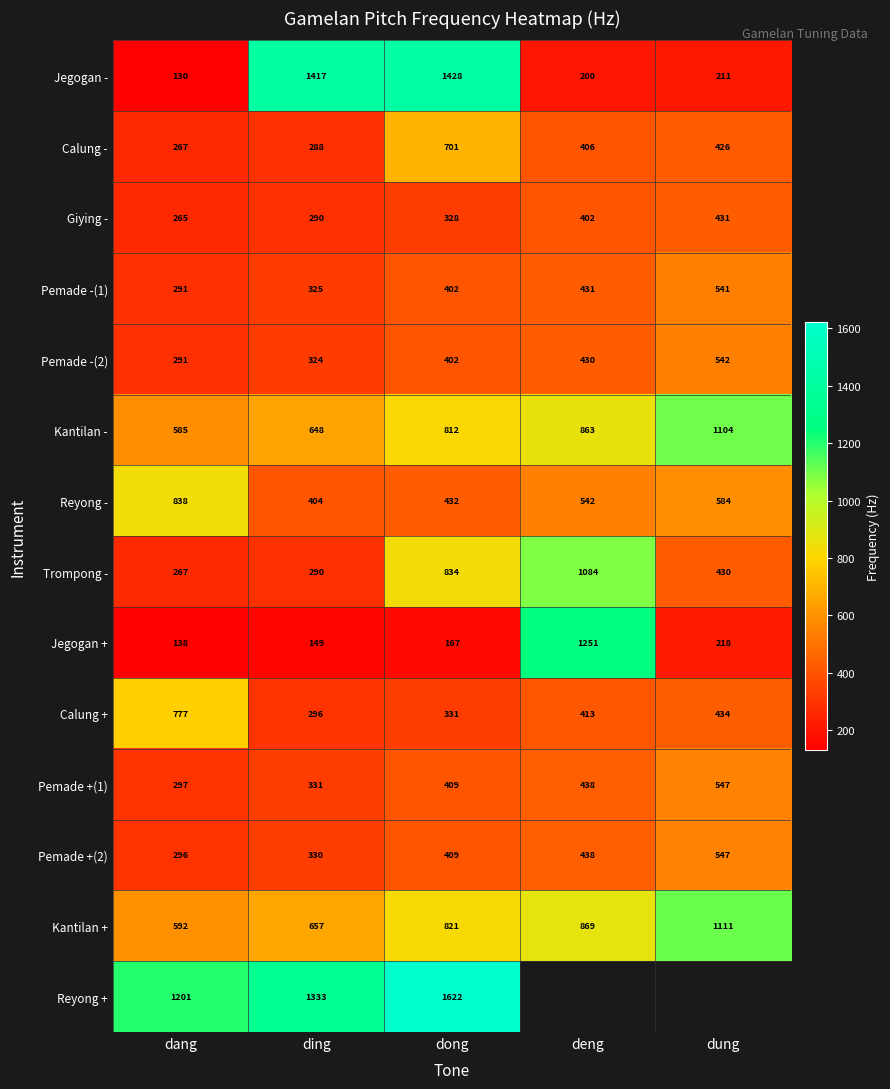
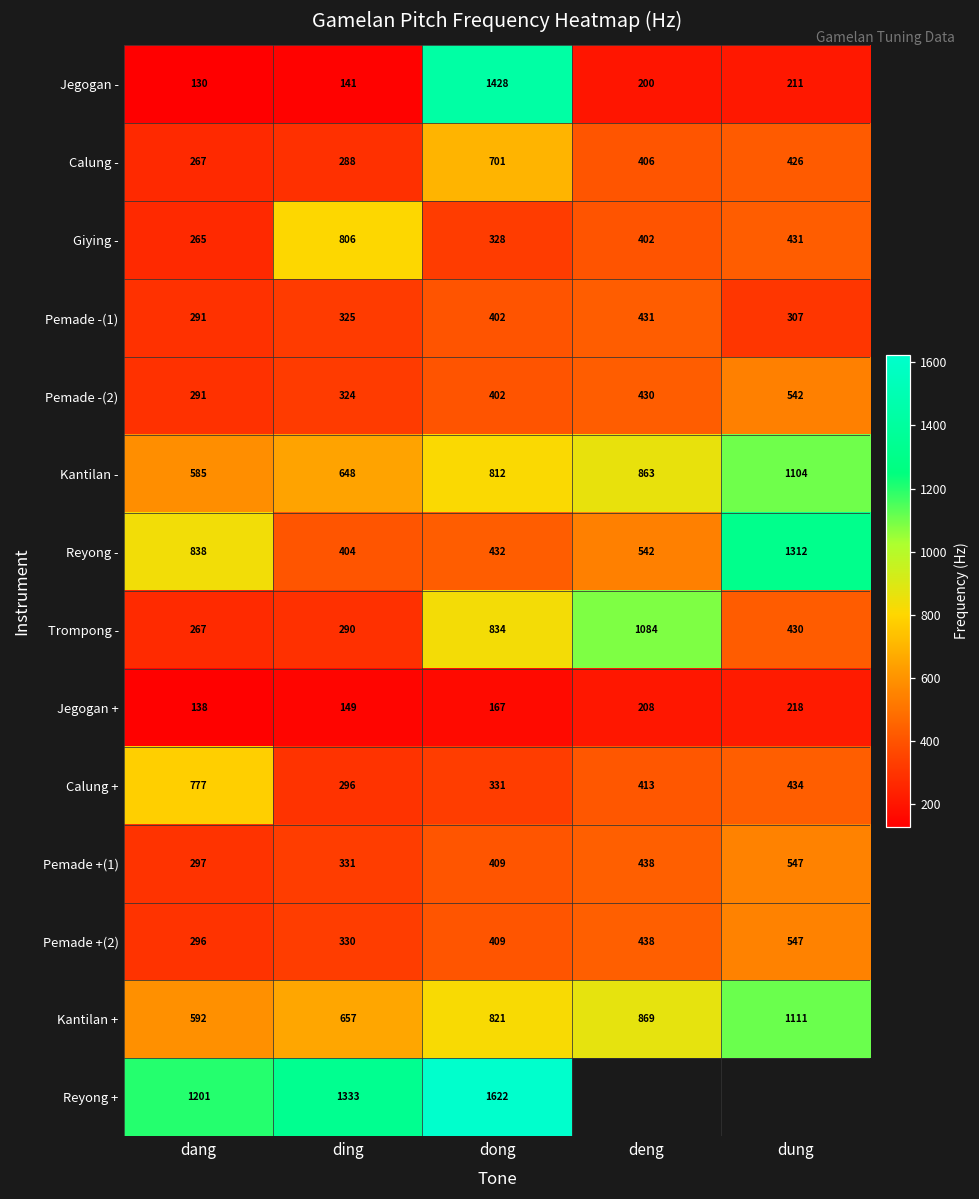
Jegogan -, ding: 1417 -> 141
Giying -, ding: 290 -> 806
Pemade -(1), dung: 541 -> 307
Reyong -, dung: 584 -> 1312
Jegogan +, deng: 1251 -> 208
